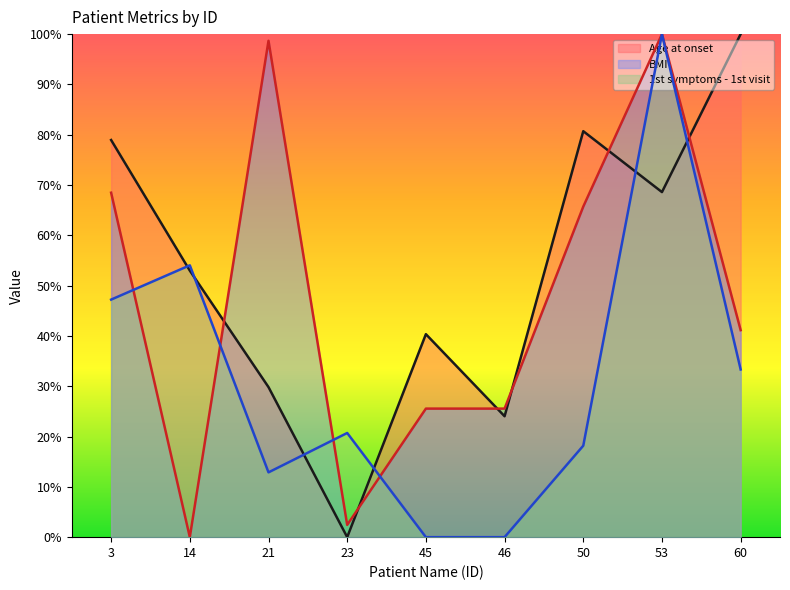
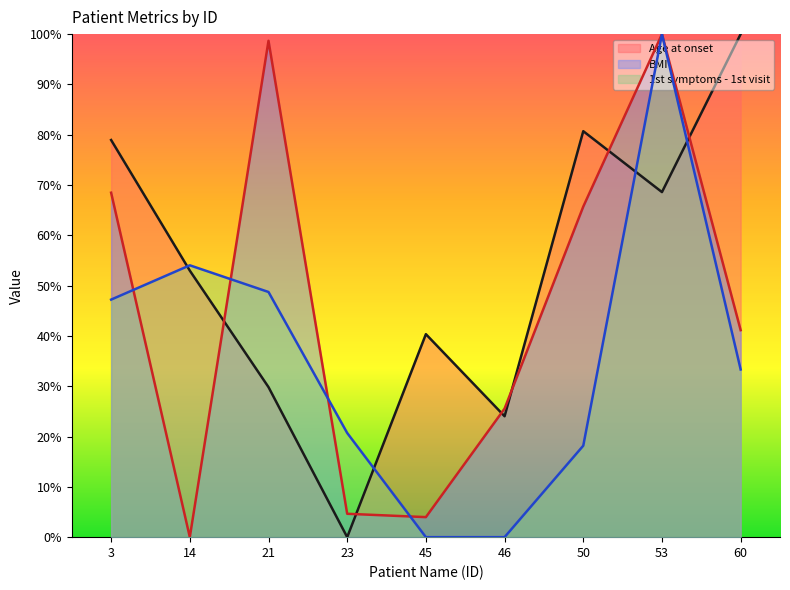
1st symptoms - 1st visit, 21: 13% -> 49%
BMI, 23: 2% -> 5%
BMI, 45: 26% -> 4%
